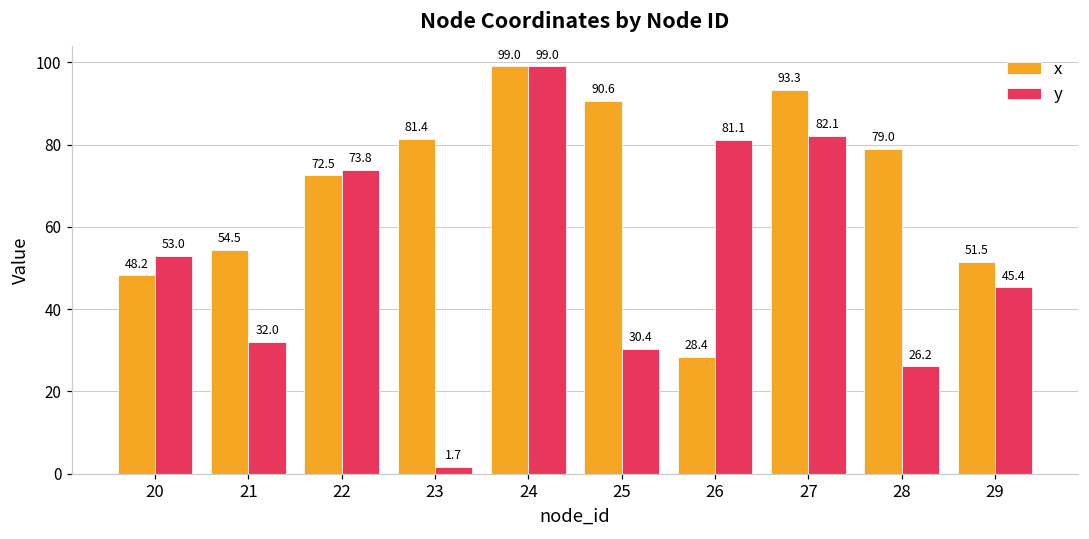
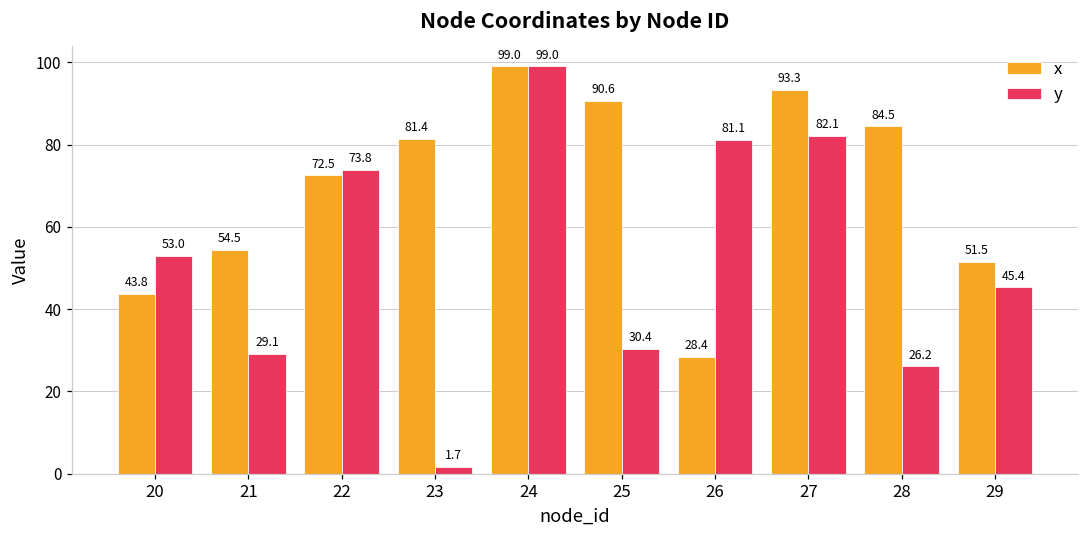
x, 20: 48.2 -> 43.8
y, 21: 32.0 -> 29.1
x, 28: 79.0 -> 84.5
